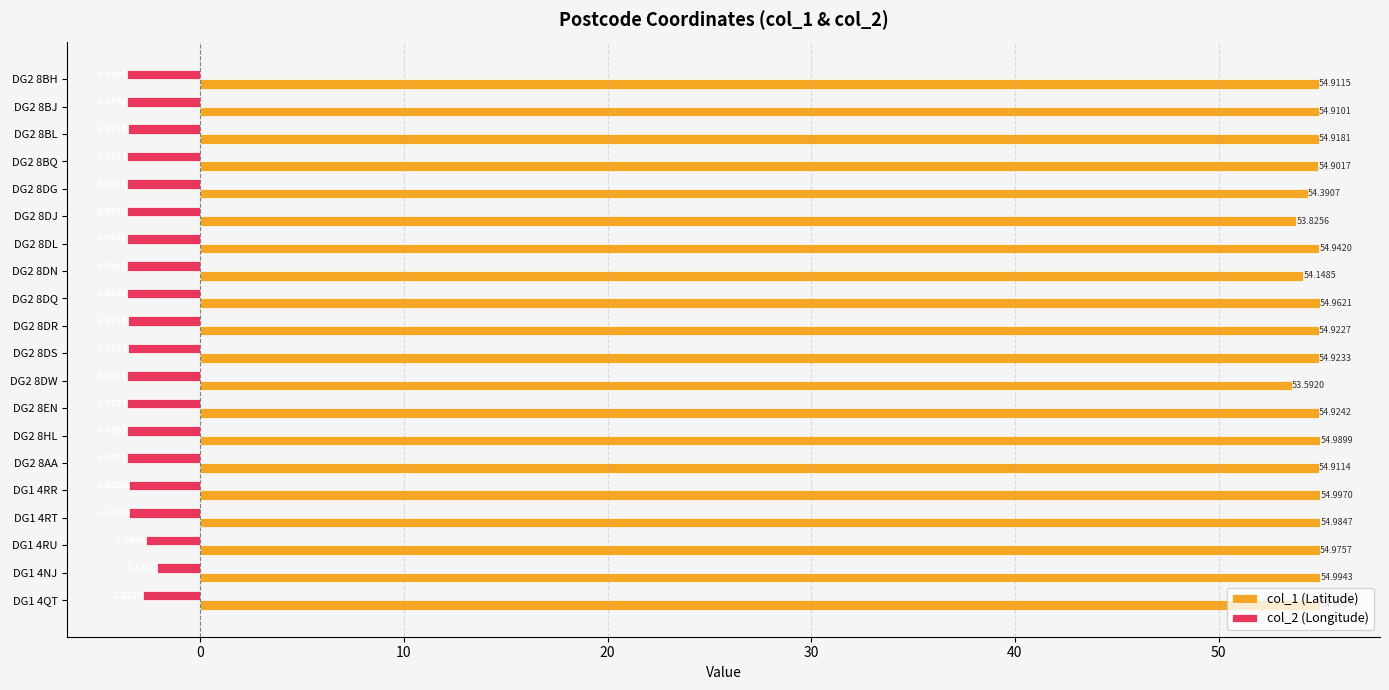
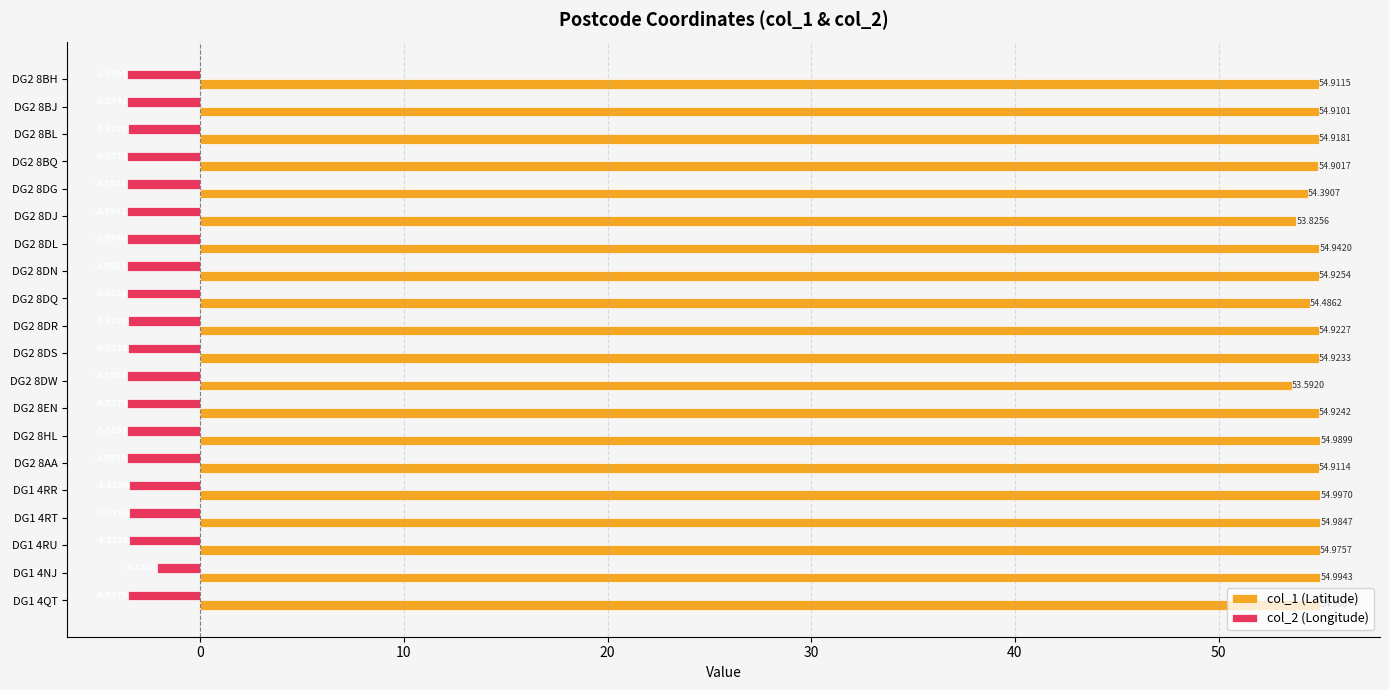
col_1 (Latitude), DG2 8DN: 54.1485 -> 54.9254
col_1 (Latitude), DG2 8DQ: 54.9621 -> 54.4862
col_2 (Longitude), DG1 4RU: -2.7 -> -3.5
col_2 (Longitude), DG1 4QT: -2.8 -> -3.5
